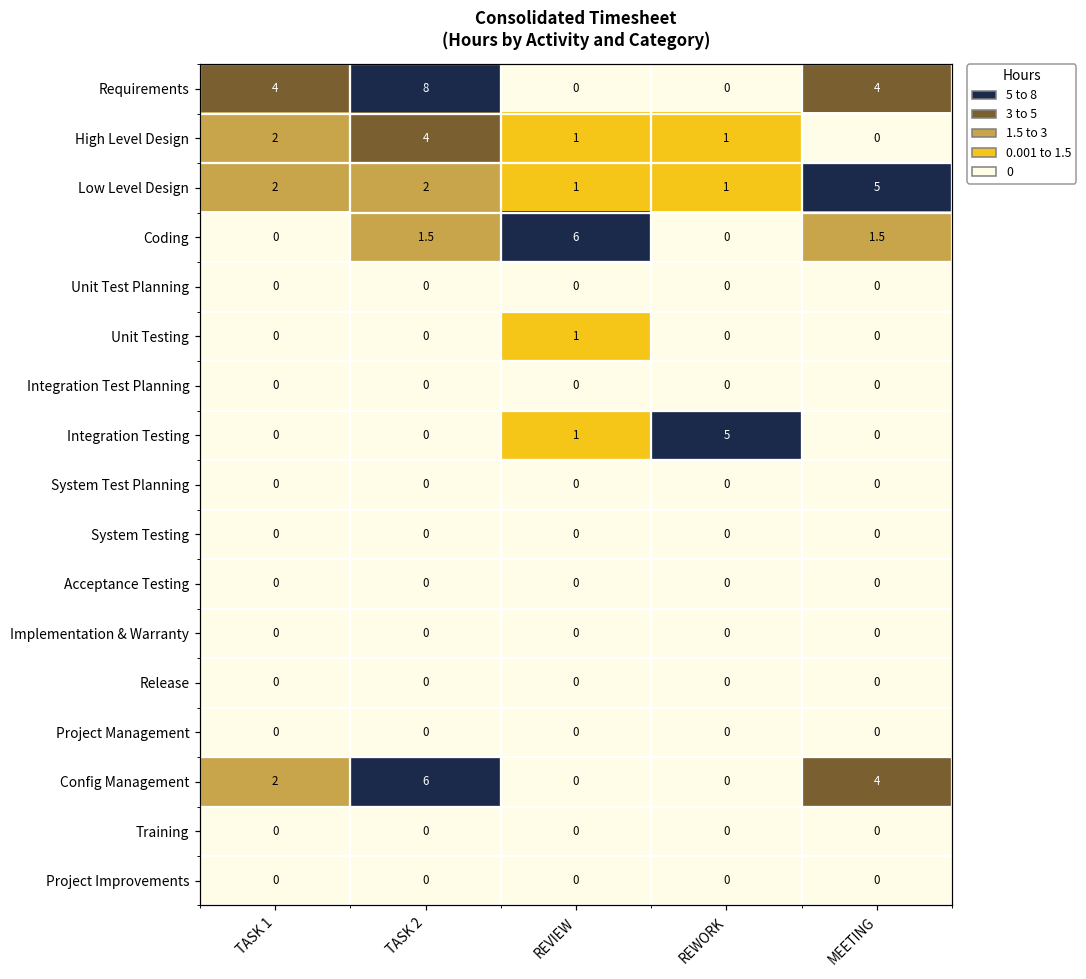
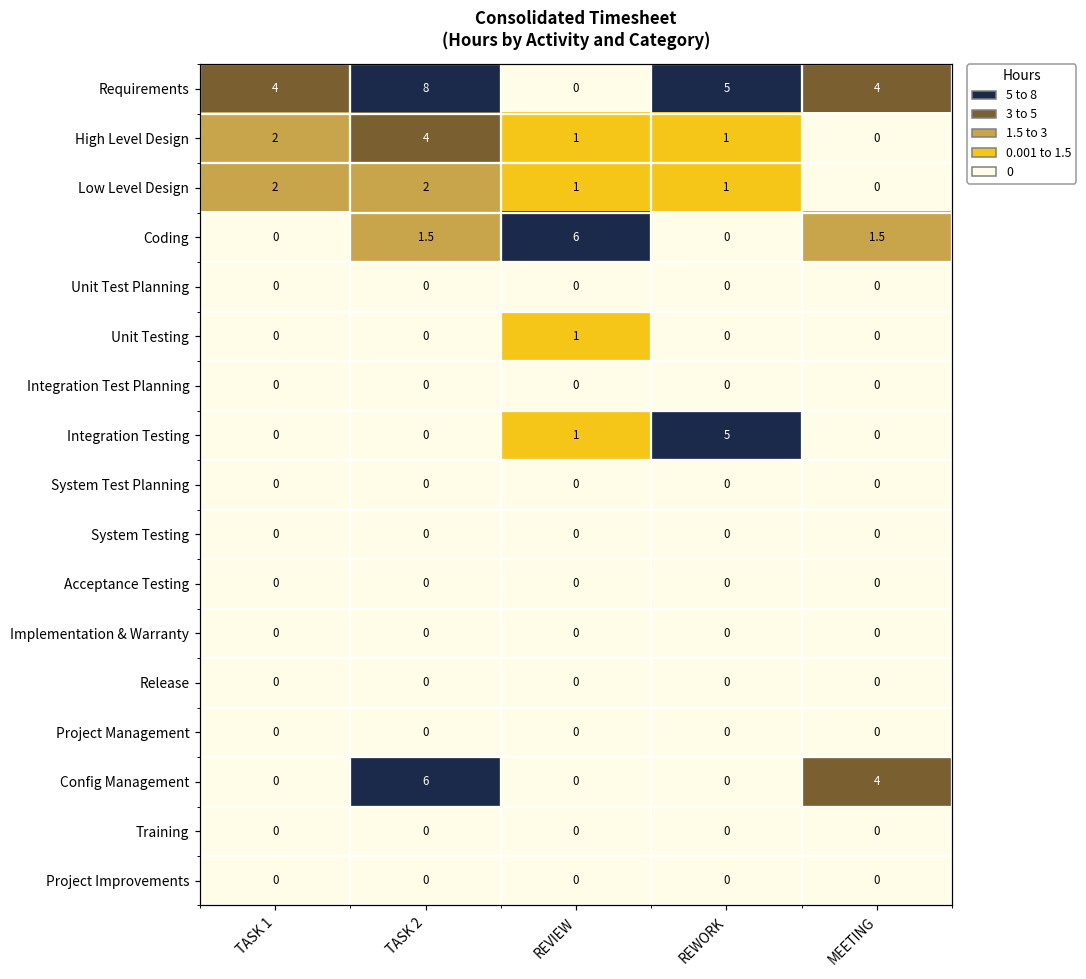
Requirements, REWORK: 0 -> 5
Low Level Design, MEETING: 5 -> 0
Config Management, TASK 1: 2 -> 0
